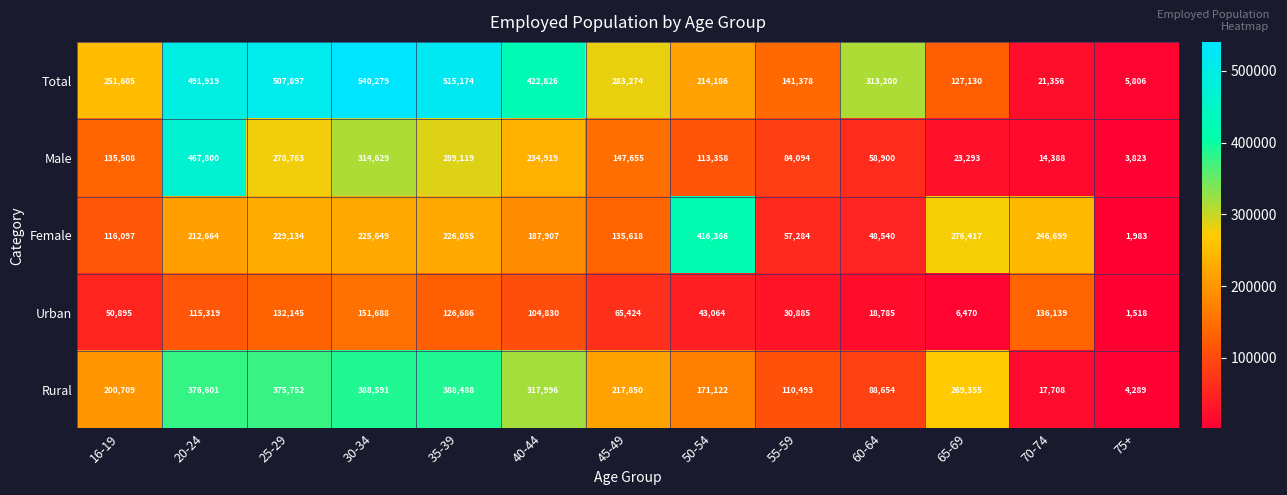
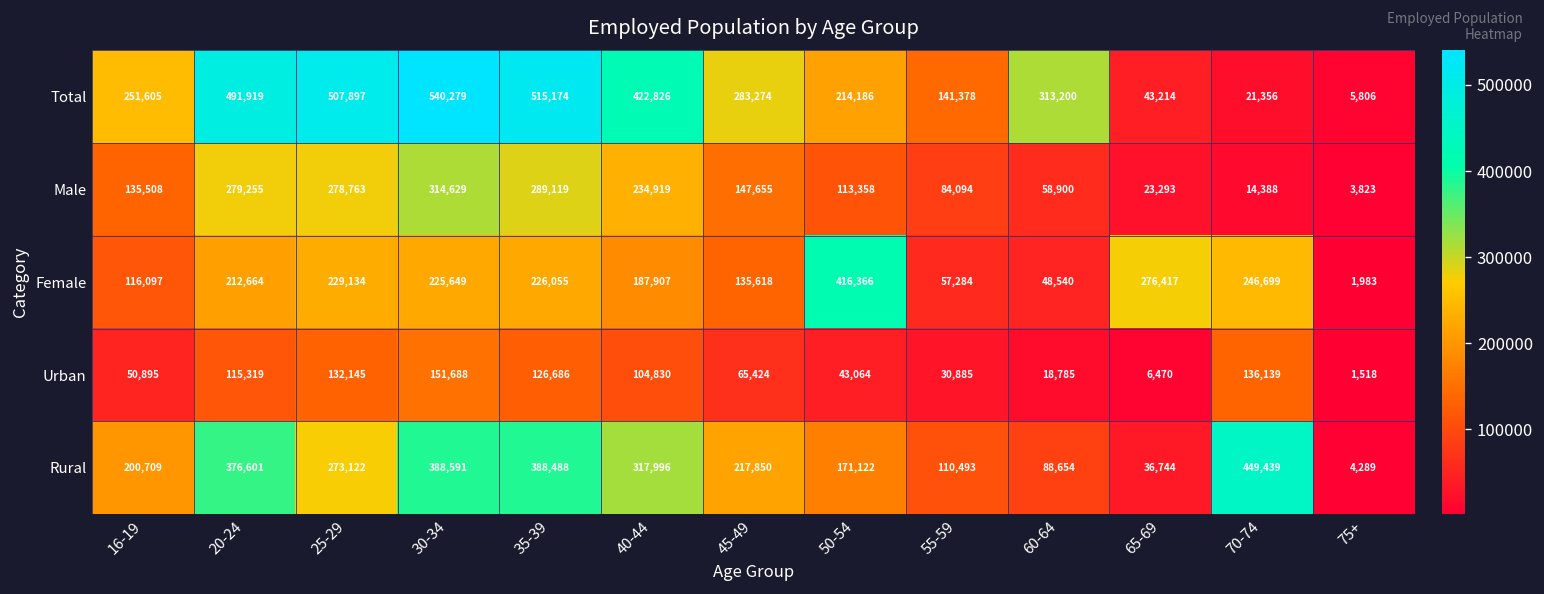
Total, 65-69: 127,130 -> 43,214
Male, 20-24: 467,800 -> 279,255
Rural, 25-29: 375,752 -> 273,122
Rural, 65-69: 269,355 -> 36,744
Rural, 70-74: 17,708 -> 449,439
